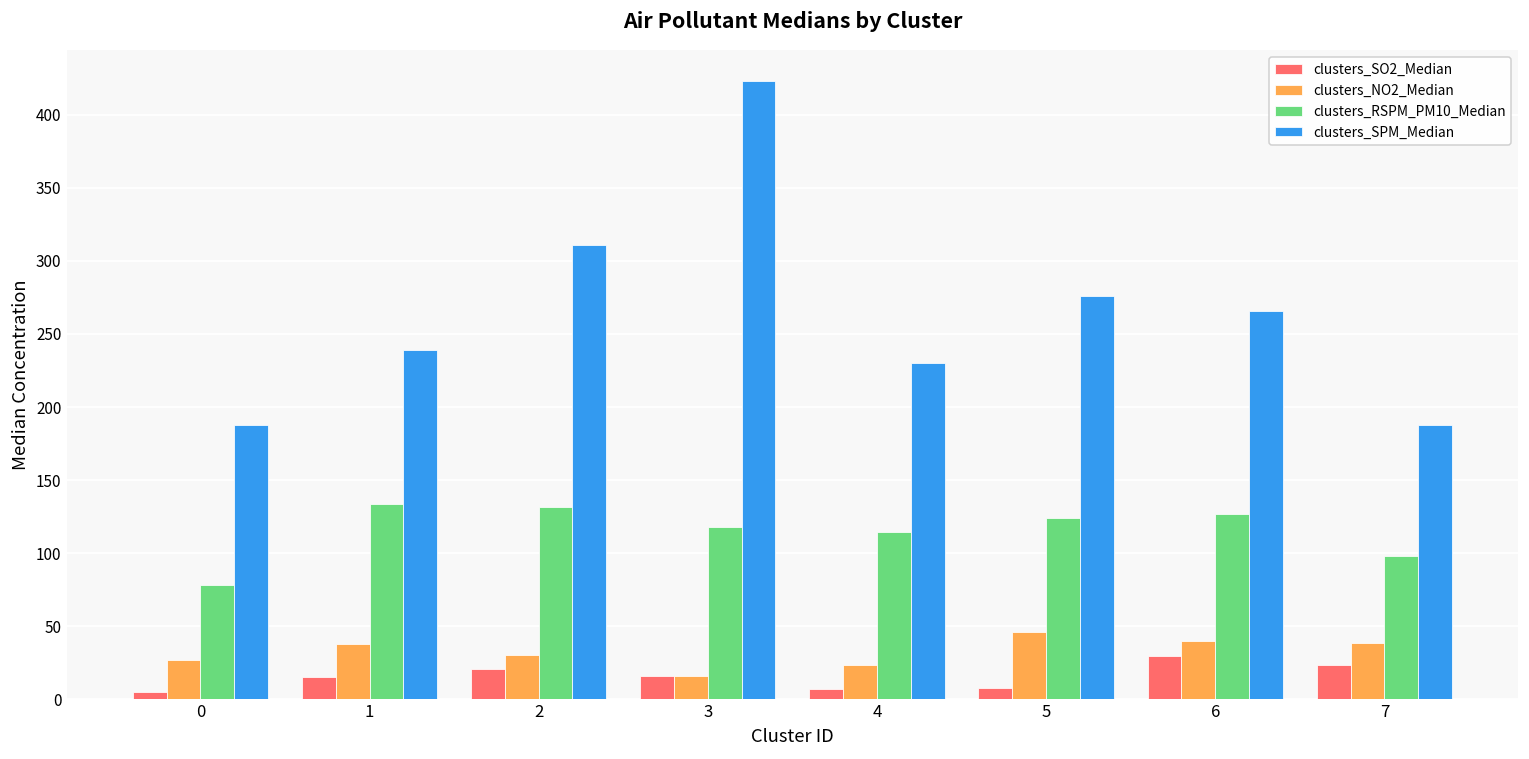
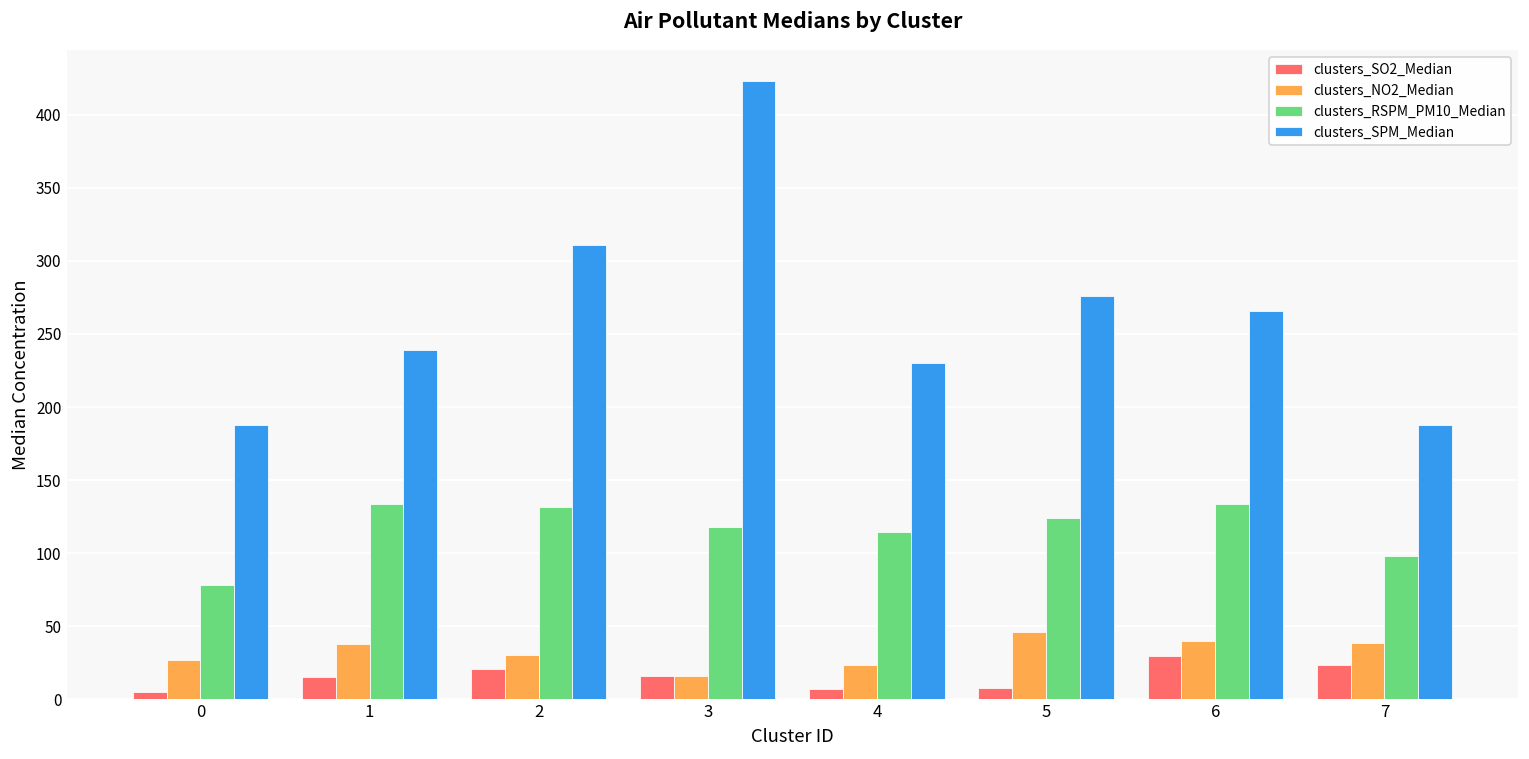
clusters_RSPM_PM10_Median, 6: 127 -> 133
